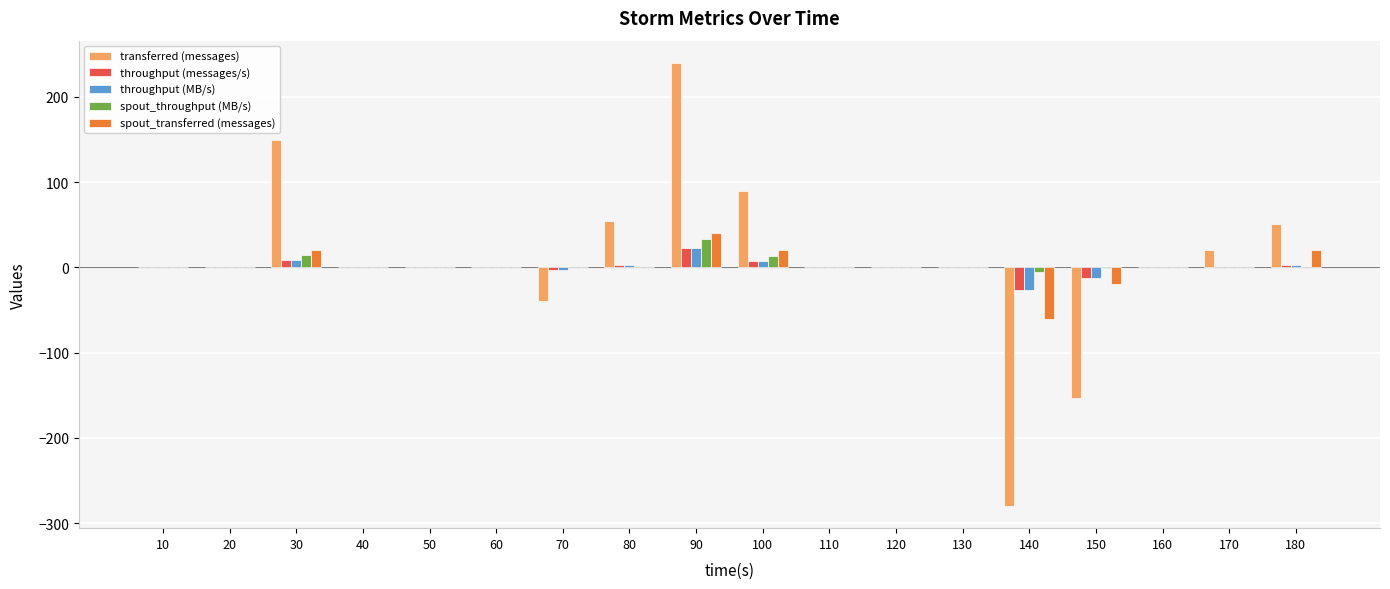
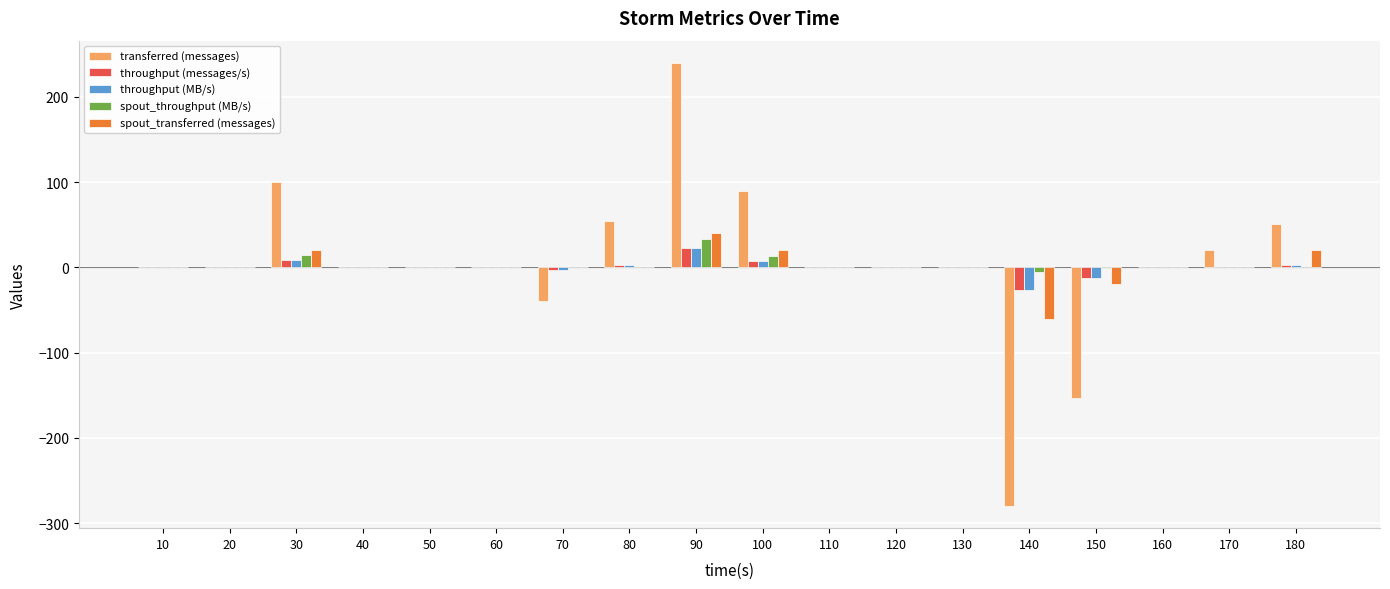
transferred (messages), 30: 150 -> 100
